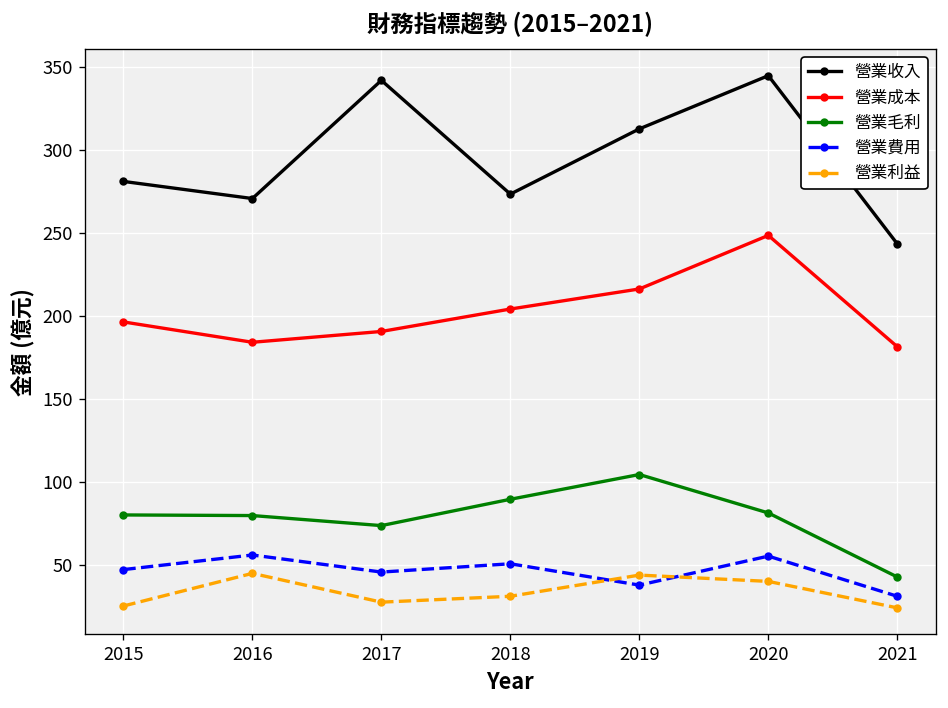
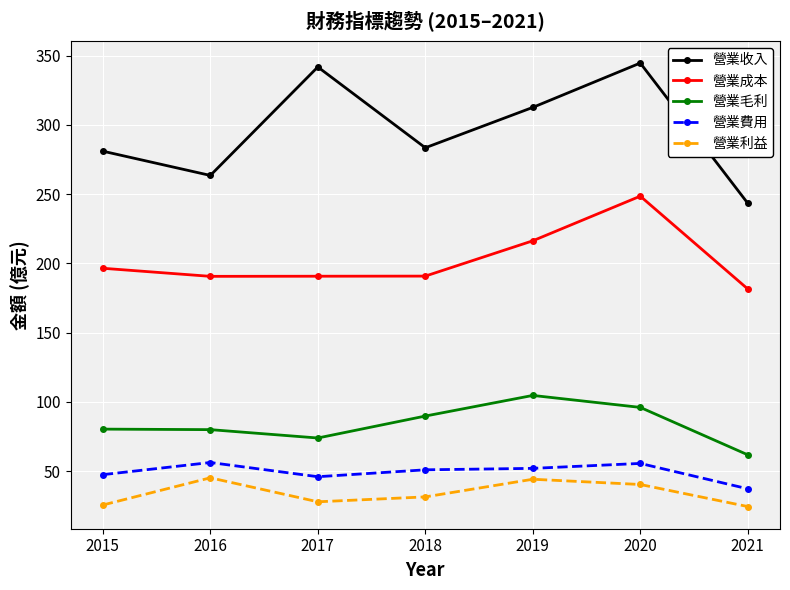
營業收入, 2016: 271 -> 264
營業成本, 2016: 184 -> 191
營業收入, 2018: 273 -> 284
營業成本, 2018: 204 -> 191
營業費用, 2019: 38 -> 52
營業毛利, 2020: 82 -> 96
營業毛利, 2021: 43 -> 62
營業費用, 2021: 31 -> 37
